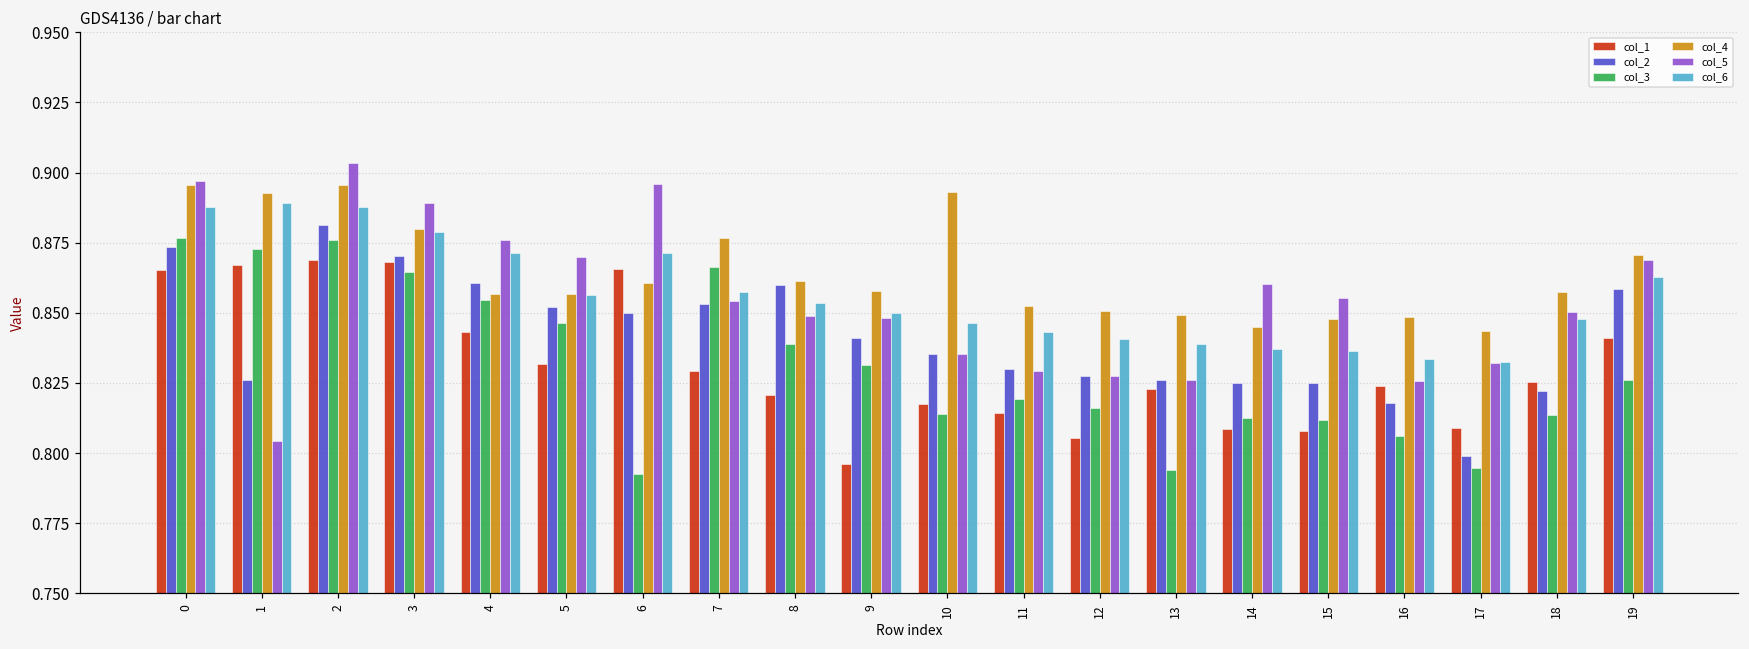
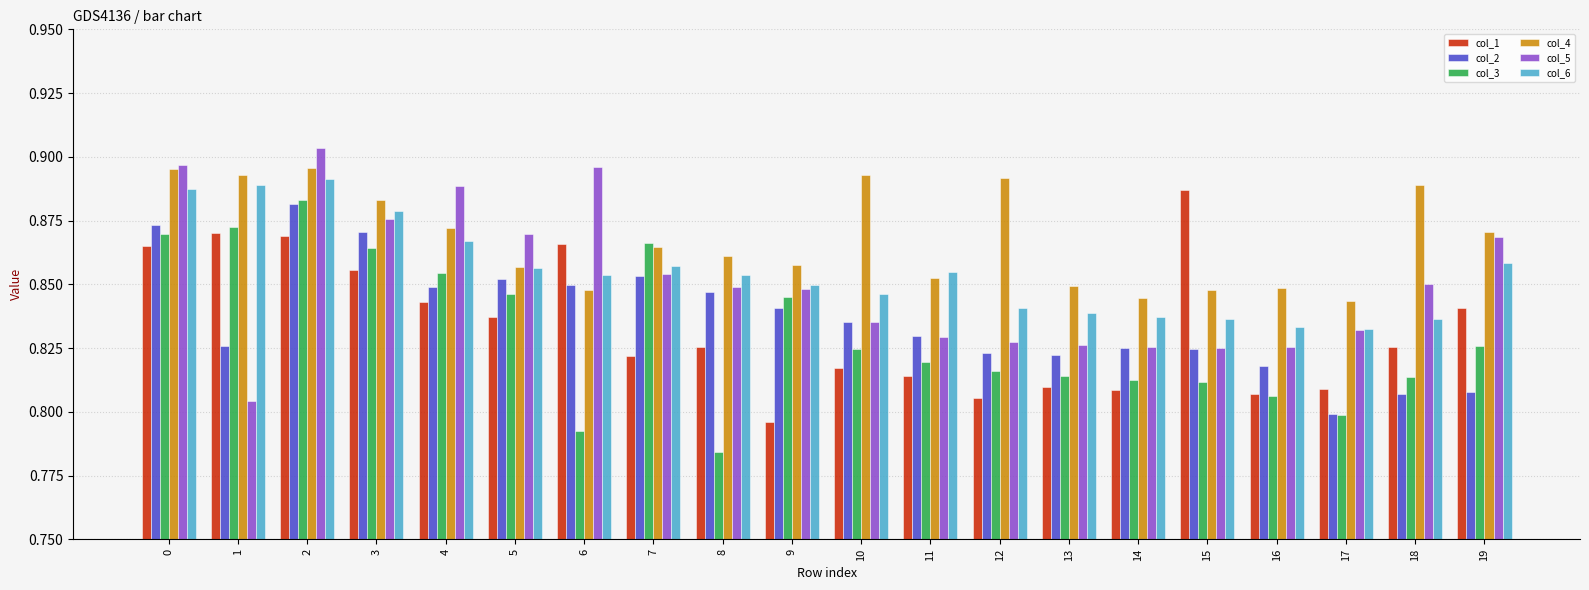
col_3, 0: 0.877 -> 0.870
col_1, 1: 0.867 -> 0.870
col_3, 2: 0.876 -> 0.883
col_6, 2: 0.888 -> 0.891
col_1, 3: 0.868 -> 0.856
col_4, 3: 0.880 -> 0.883
col_5, 3: 0.889 -> 0.875
col_2, 4: 0.860 -> 0.849
col_4, 4: 0.857 -> 0.872
col_5, 4: 0.876 -> 0.889
col_6, 4: 0.871 -> 0.867
col_1, 5: 0.832 -> 0.837
col_4, 6: 0.860 -> 0.848
col_6, 6: 0.871 -> 0.854
col_1, 7: 0.829 -> 0.822
col_4, 7: 0.877 -> 0.865
col_1, 8: 0.821 -> 0.825
col_2, 8: 0.860 -> 0.847
col_3, 8: 0.839 -> 0.784
col_3, 9: 0.831 -> 0.845
col_3, 10: 0.814 -> 0.825
col_6, 11: 0.843 -> 0.855
col_2, 12: 0.828 -> 0.823
col_4, 12: 0.851 -> 0.892
col_1, 13: 0.823 -> 0.810
col_2, 13: 0.826 -> 0.822
col_3, 13: 0.794 -> 0.814
col_5, 14: 0.860 -> 0.825
col_1, 15: 0.808 -> 0.887
col_5, 15: 0.855 -> 0.825
col_1, 16: 0.824 -> 0.807
col_3, 17: 0.795 -> 0.799
col_2, 18: 0.822 -> 0.807
col_4, 18: 0.857 -> 0.889
col_6, 18: 0.848 -> 0.836
col_2, 19: 0.859 -> 0.808
col_6, 19: 0.863 -> 0.858
